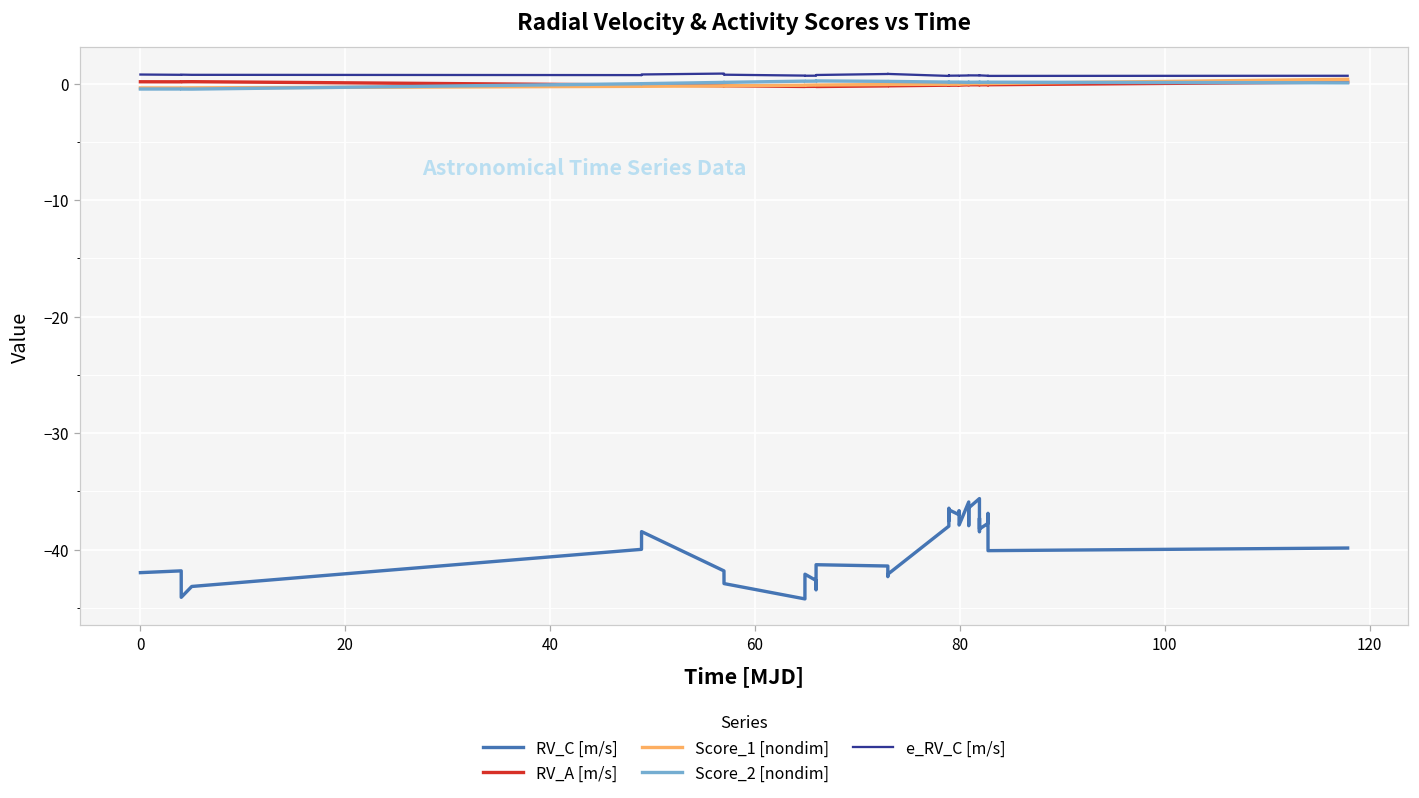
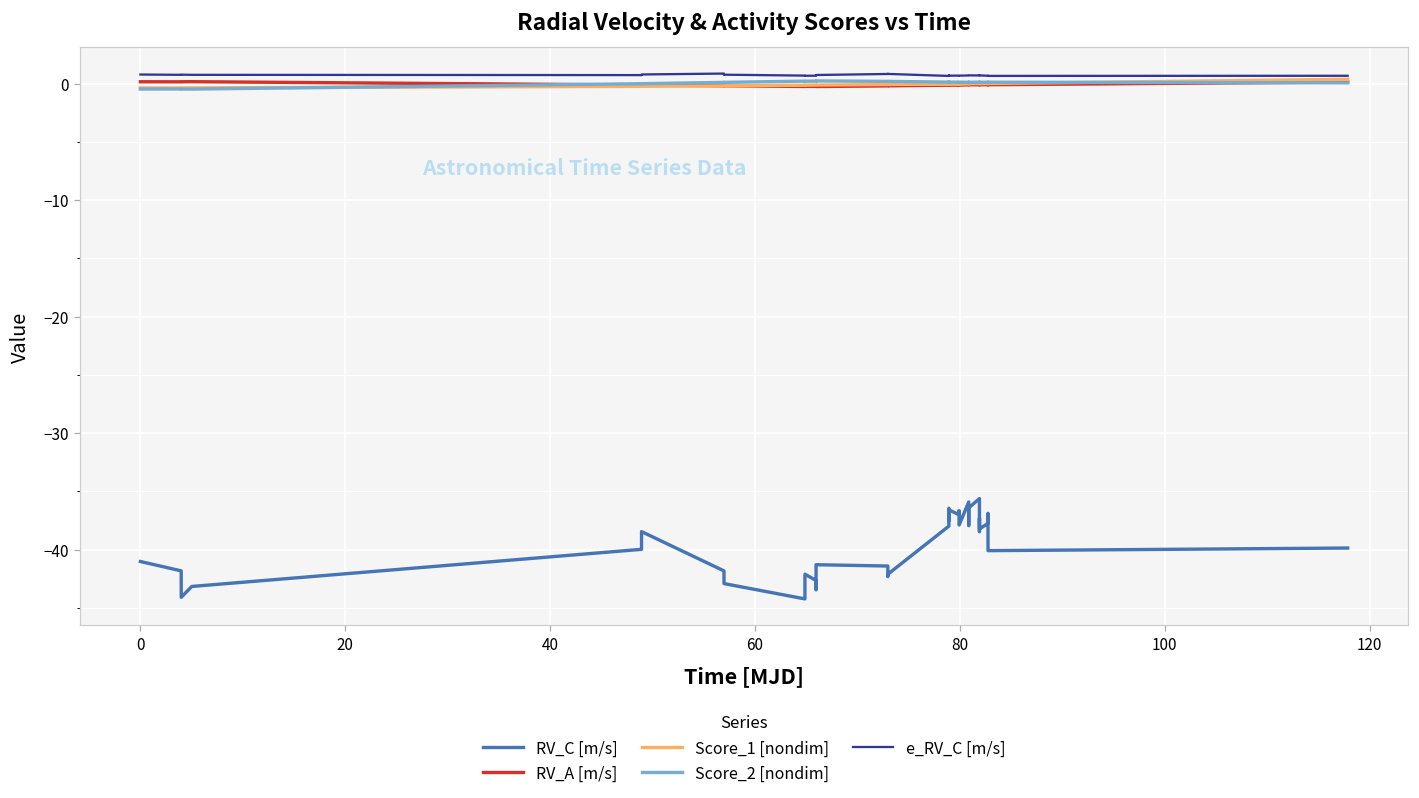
RV_C [m/s], 0: -42.0 -> -41.0
